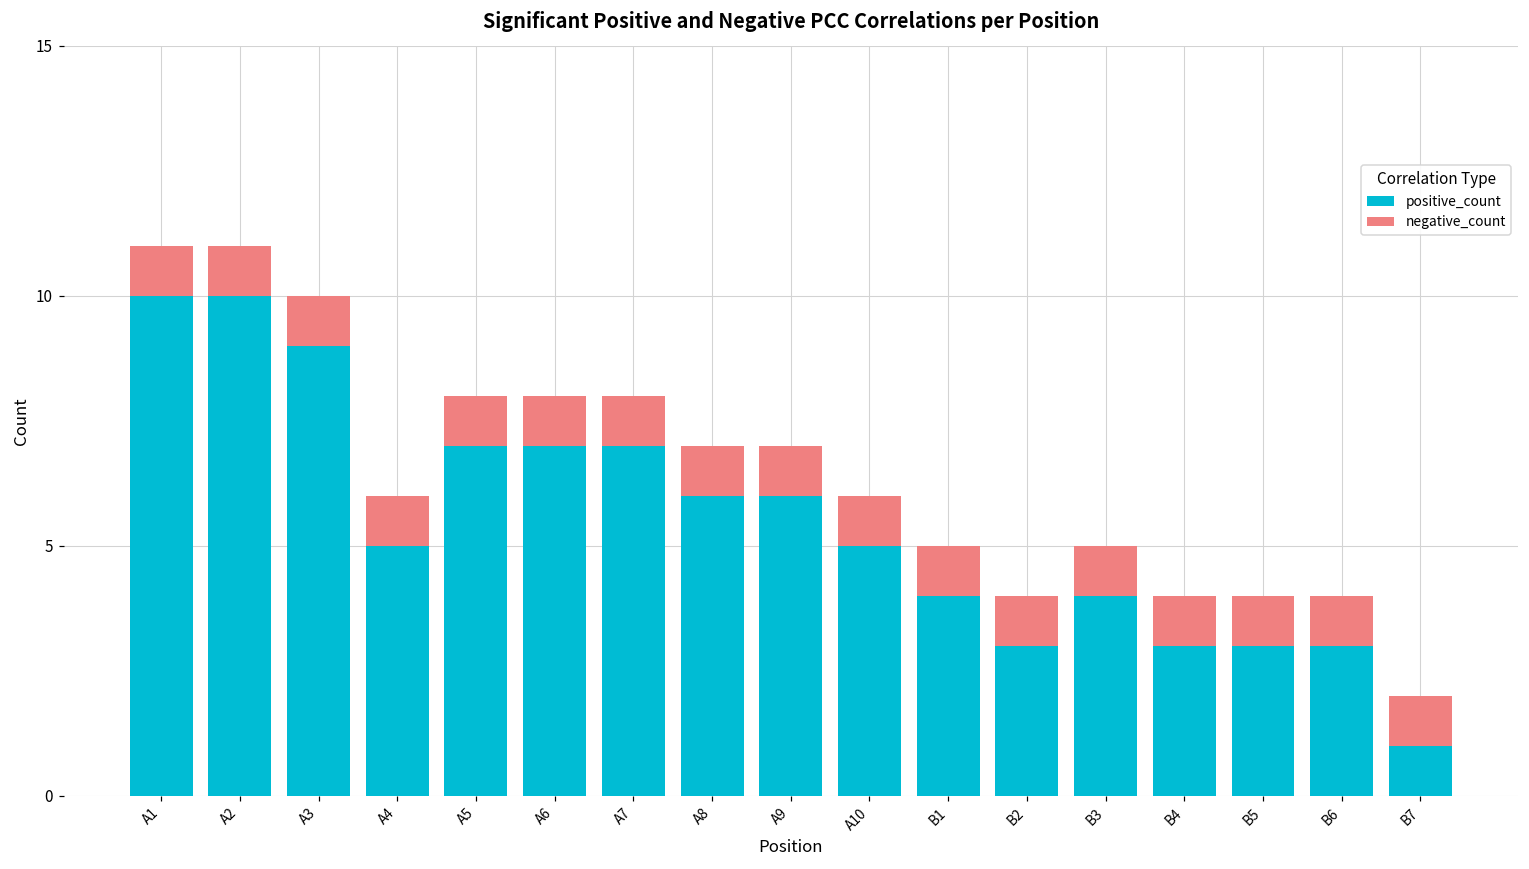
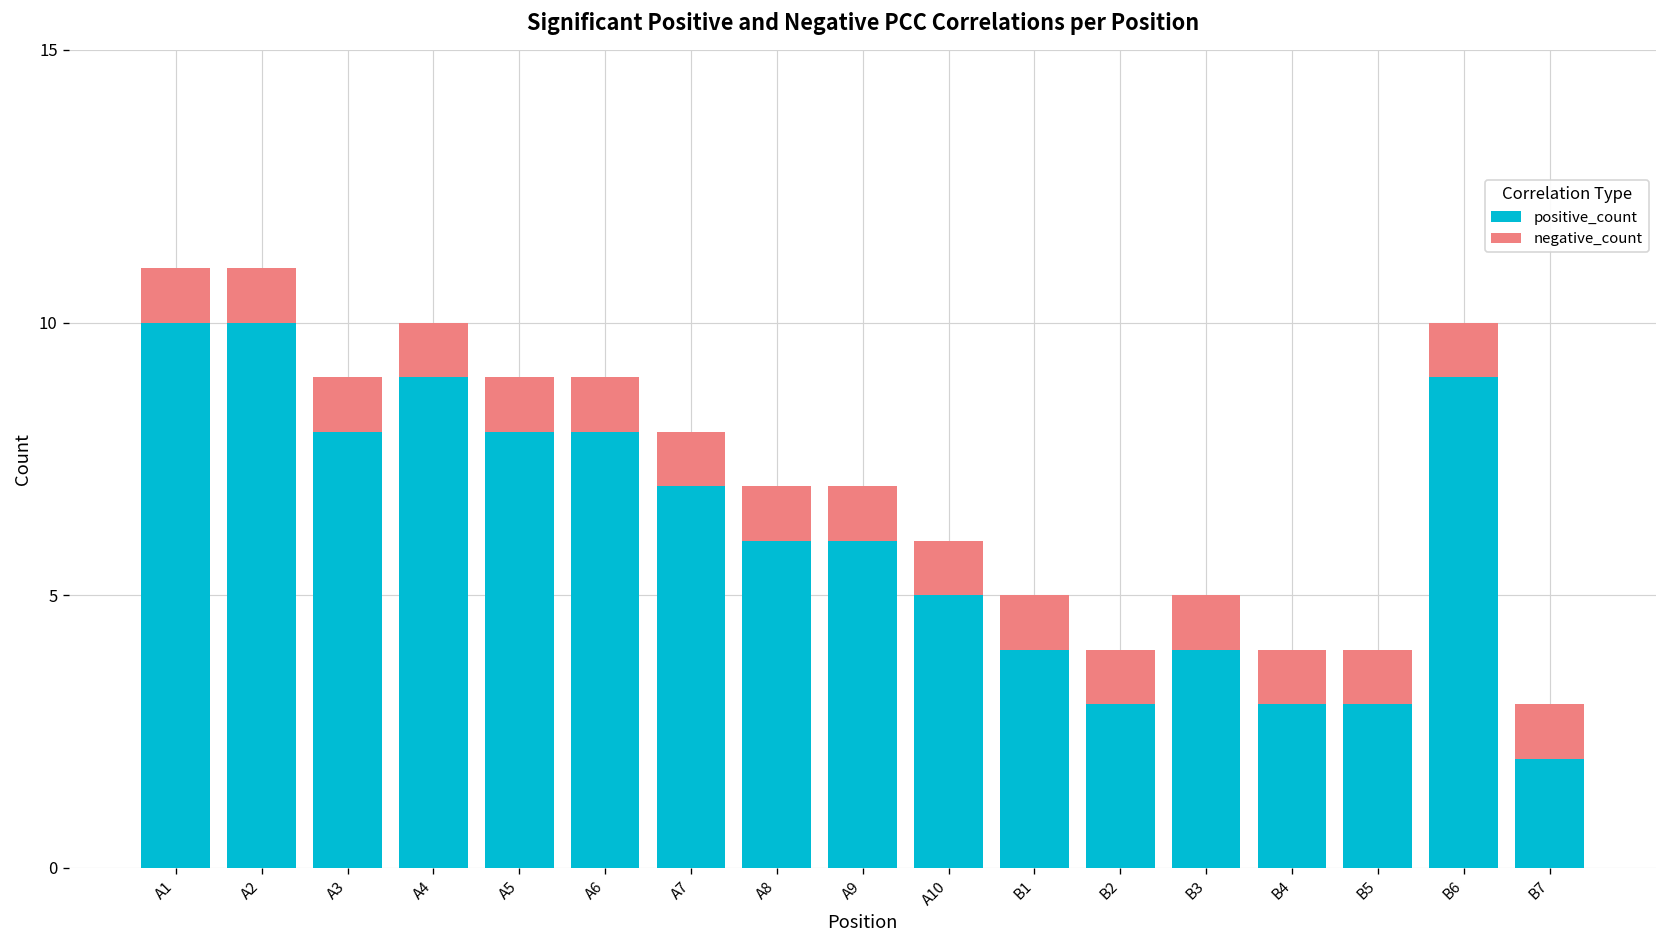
positive_count, A3: 9 -> 8
positive_count, A4: 5 -> 9
positive_count, A5: 7 -> 8
positive_count, A6: 7 -> 8
positive_count, B6: 3 -> 9
positive_count, B7: 1 -> 2
